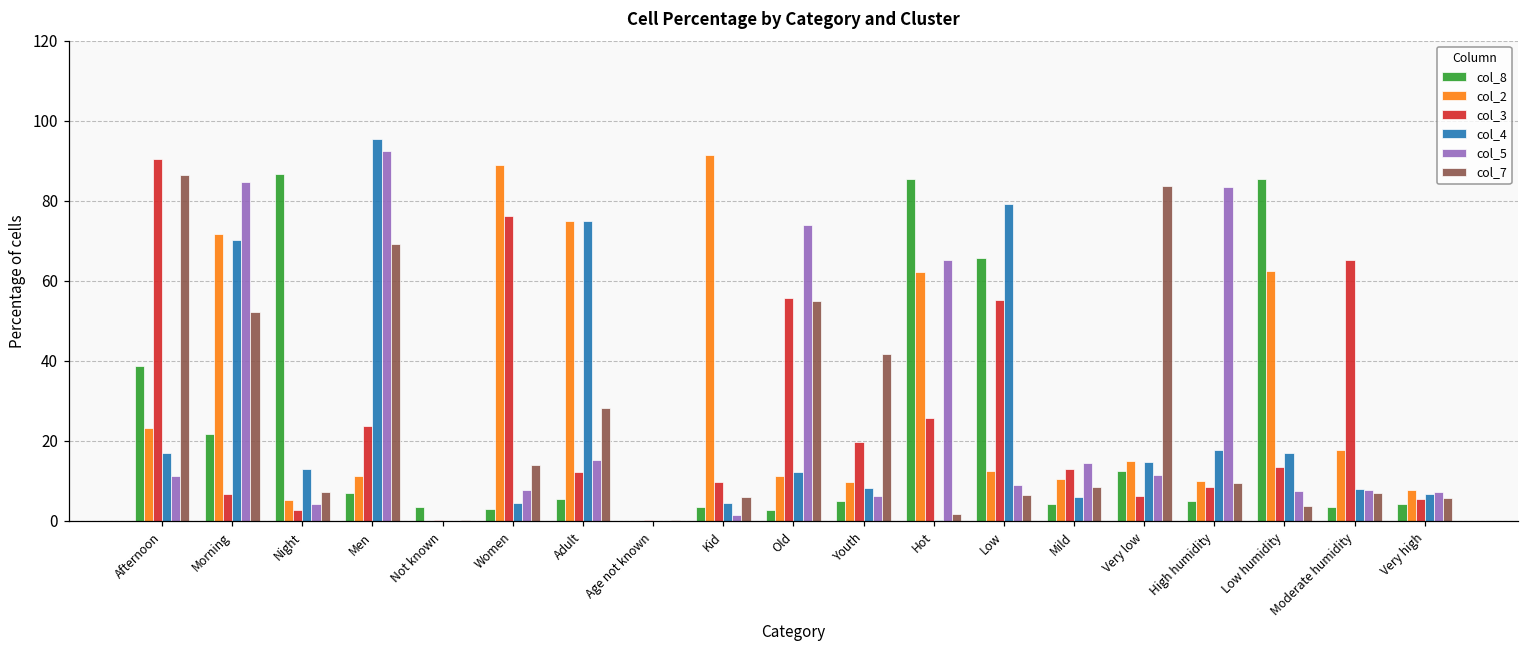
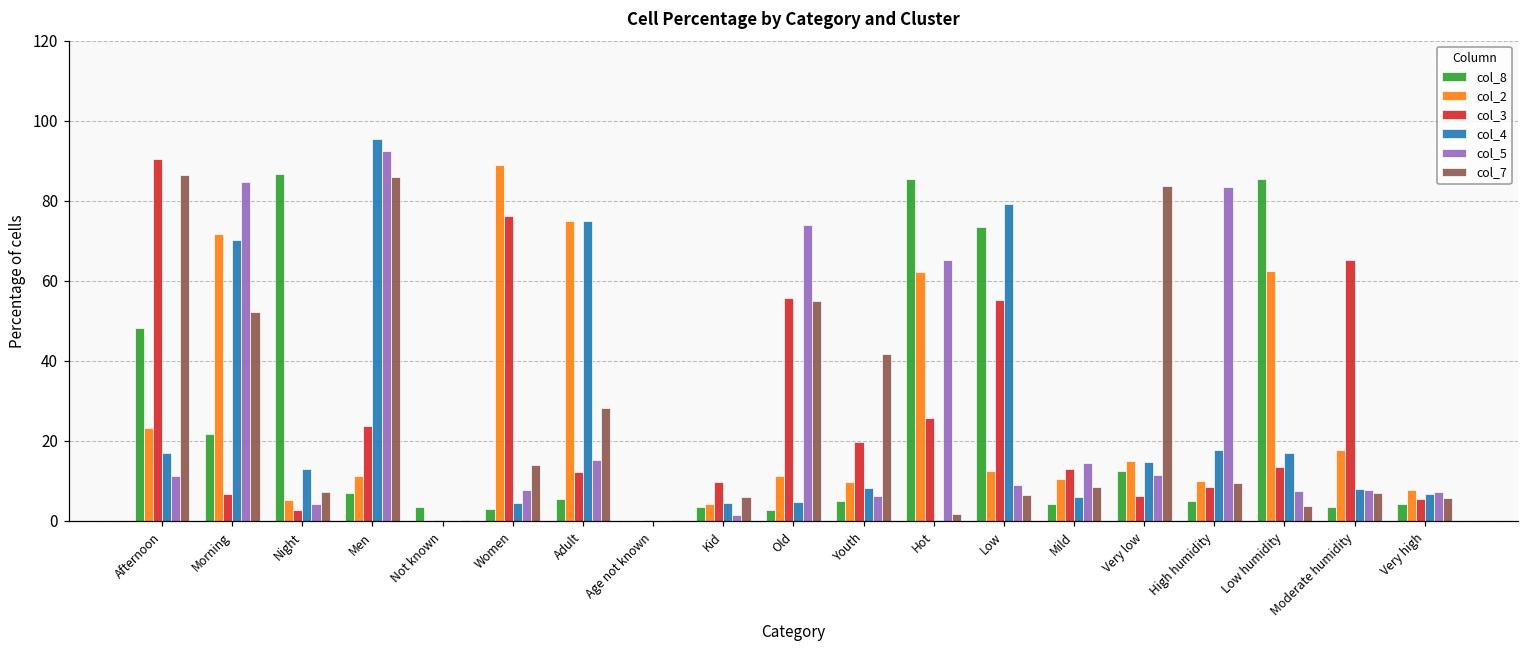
col_8, Afternoon: 39 -> 48
col_7, Men: 69 -> 86
col_2, Kid: 91 -> 4
col_4, Old: 12 -> 5
col_8, Low: 66 -> 73
